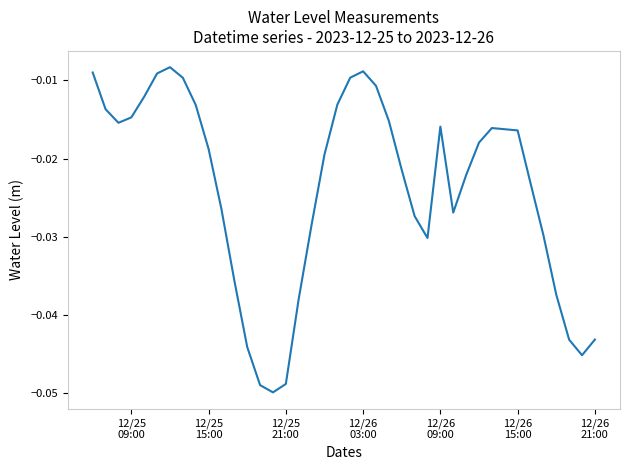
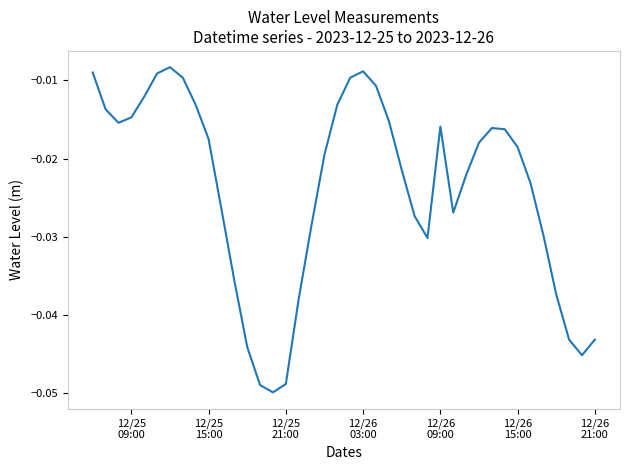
12/25 15:00: -0.019 -> -0.018
12/26 15:00: -0.016 -> -0.019
